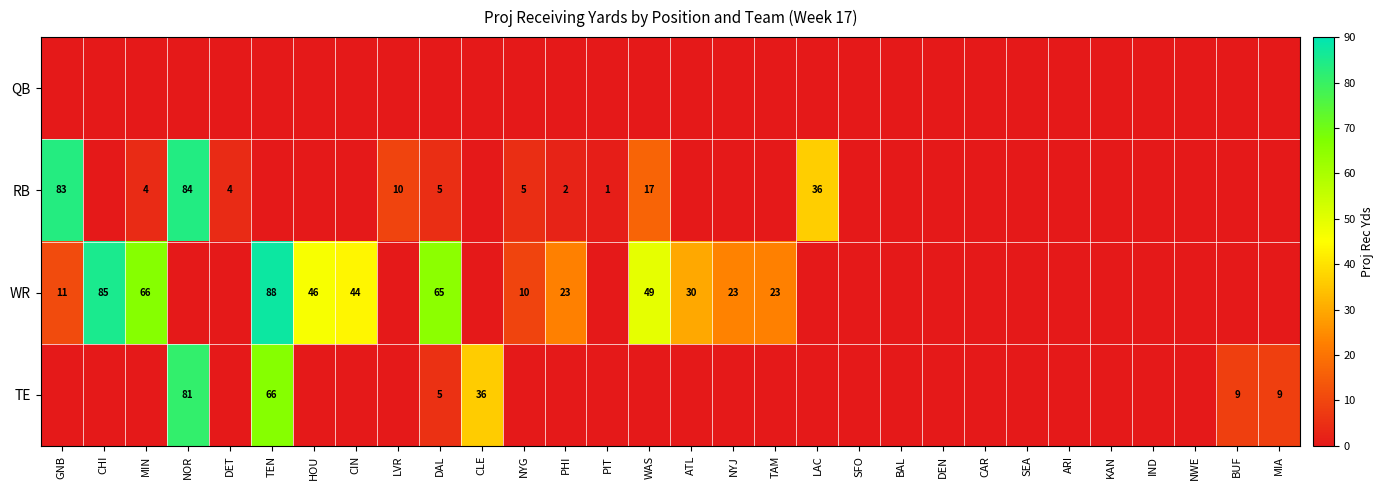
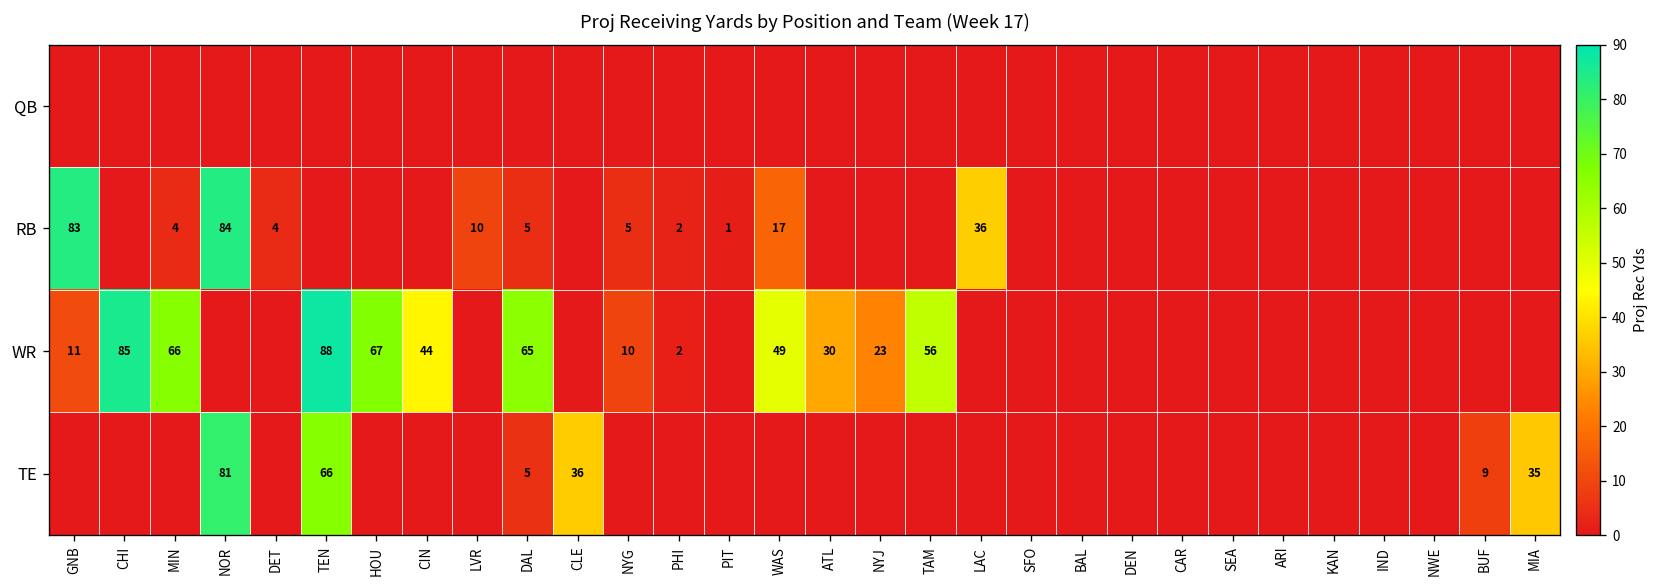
WR, HOU: 46 -> 67
WR, PHI: 23 -> 2
WR, TAM: 23 -> 56
TE, MIA: 9 -> 35
